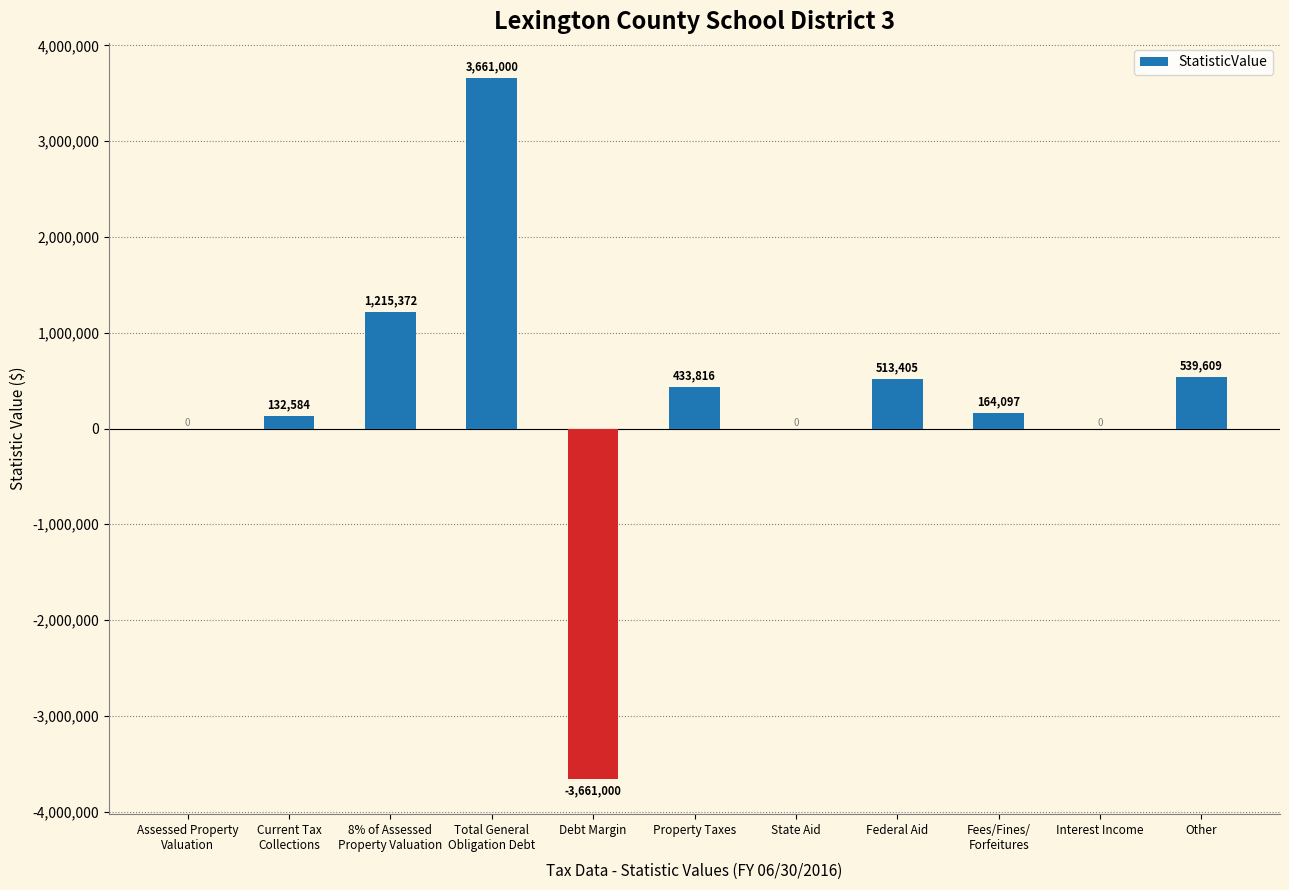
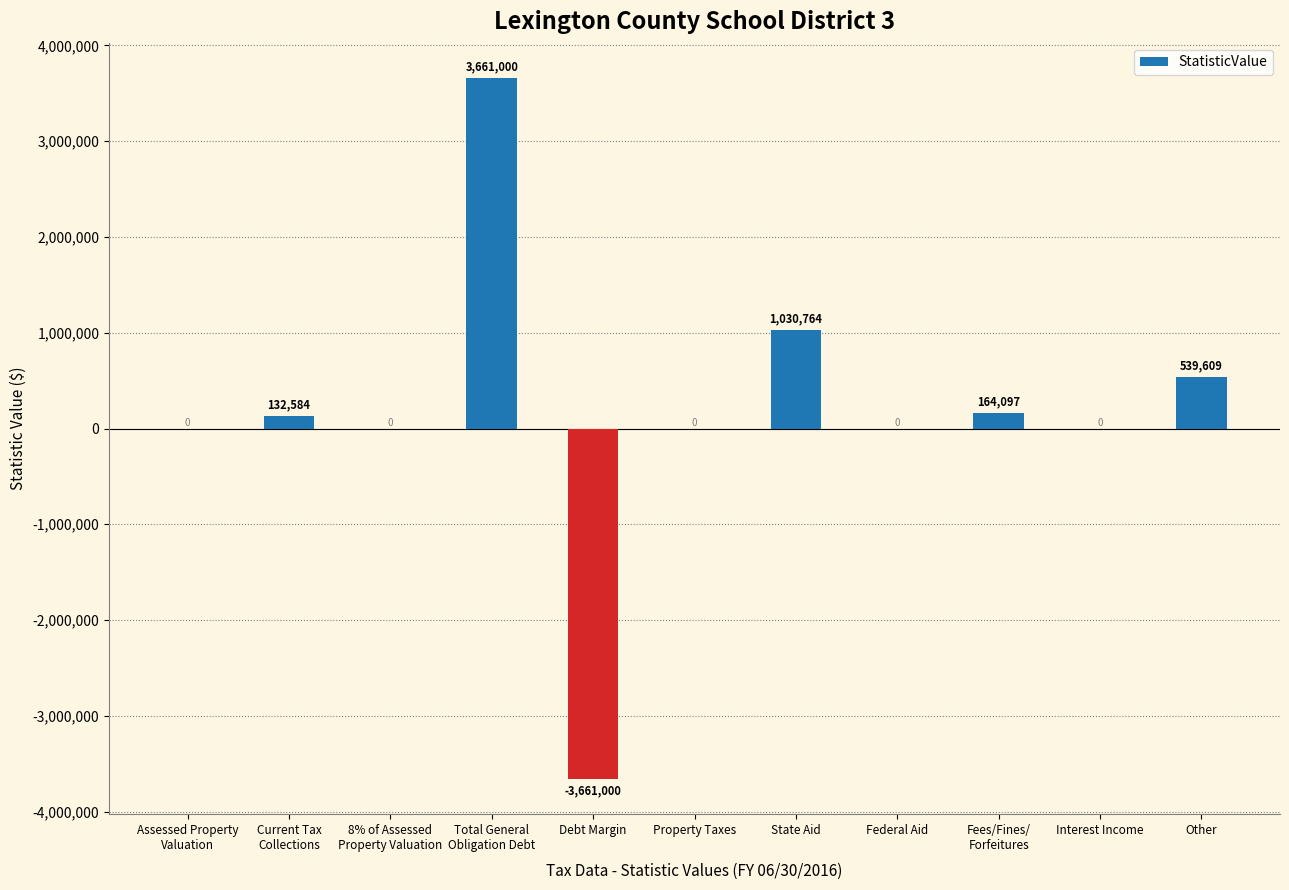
8% of Assessed Property Valuation: 1,215,372 -> 0
Property Taxes: 433,816 -> 0
State Aid: 0 -> 1,030,764
Federal Aid: 513,405 -> 0
